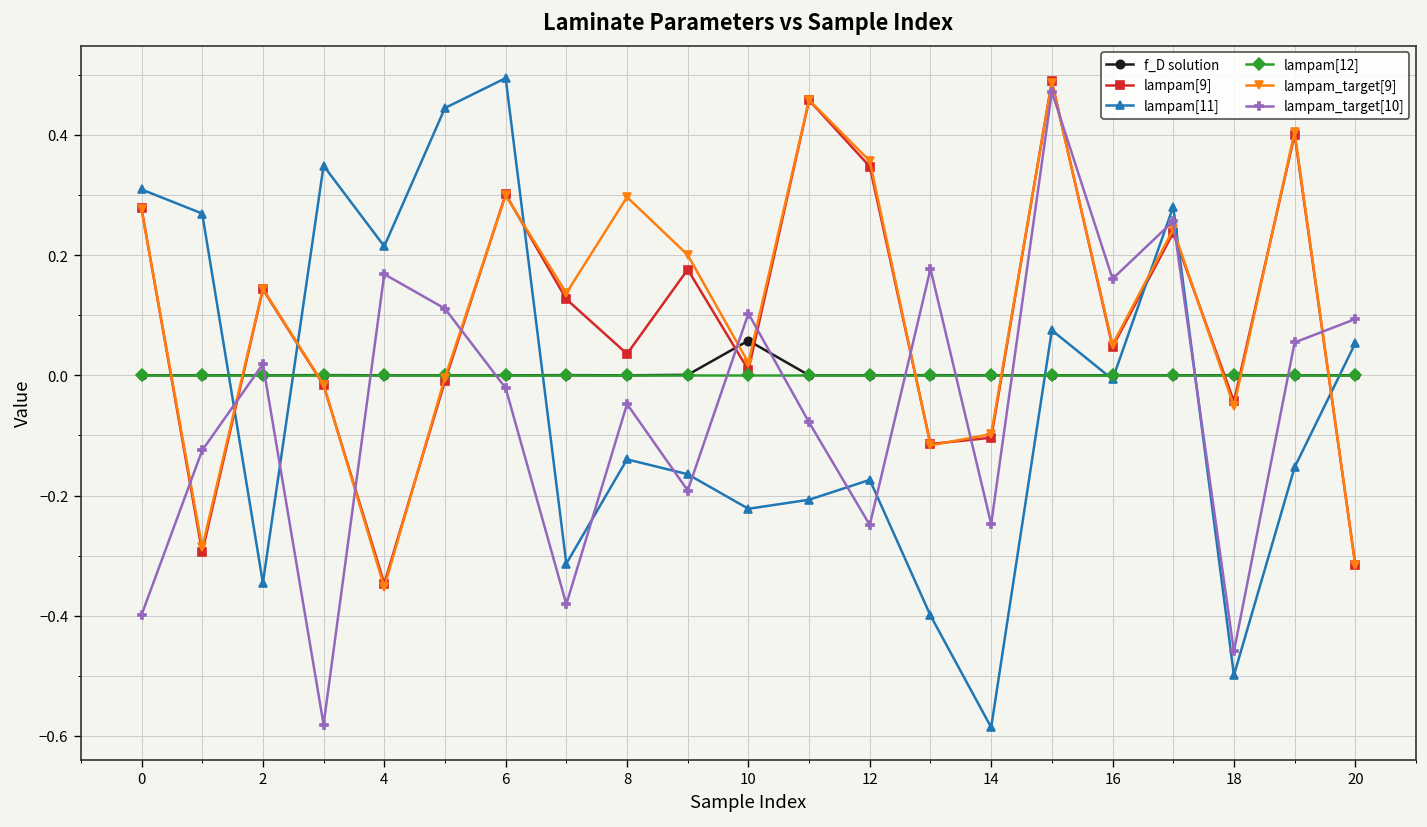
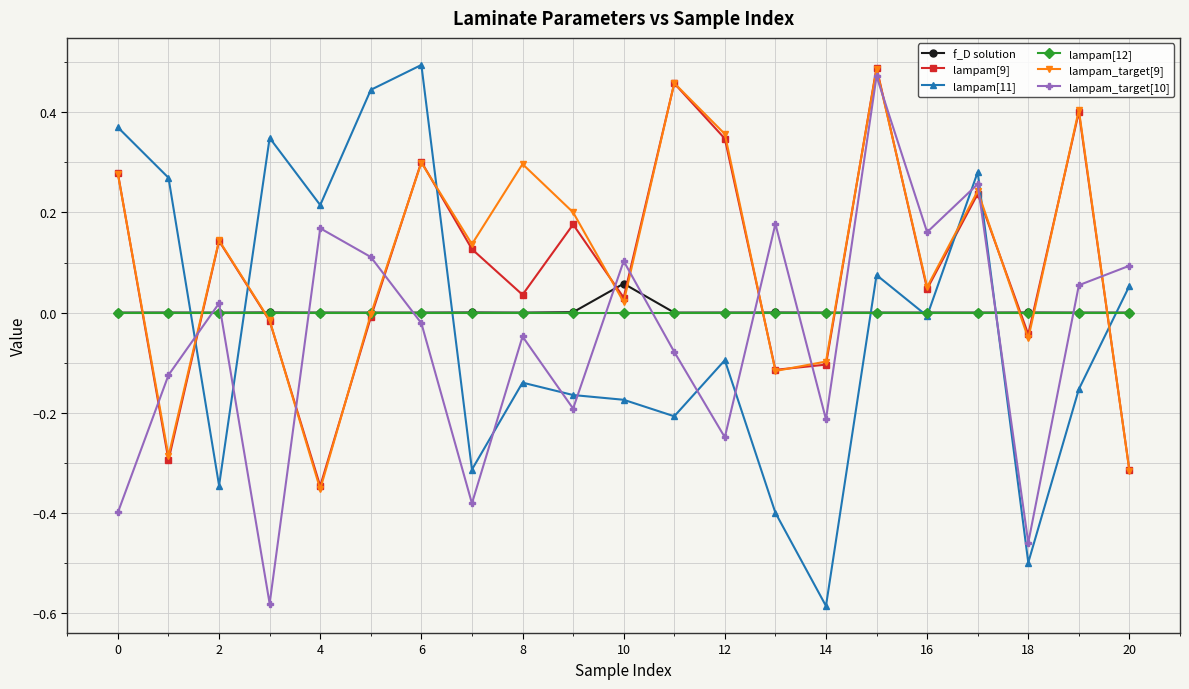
lampam[11], 0: 0.31 -> 0.37
lampam[9], 10: 0.01 -> 0.03
lampam[11], 10: -0.22 -> -0.17
lampam[11], 12: -0.17 -> -0.10
lampam_target[10], 14: -0.25 -> -0.21
